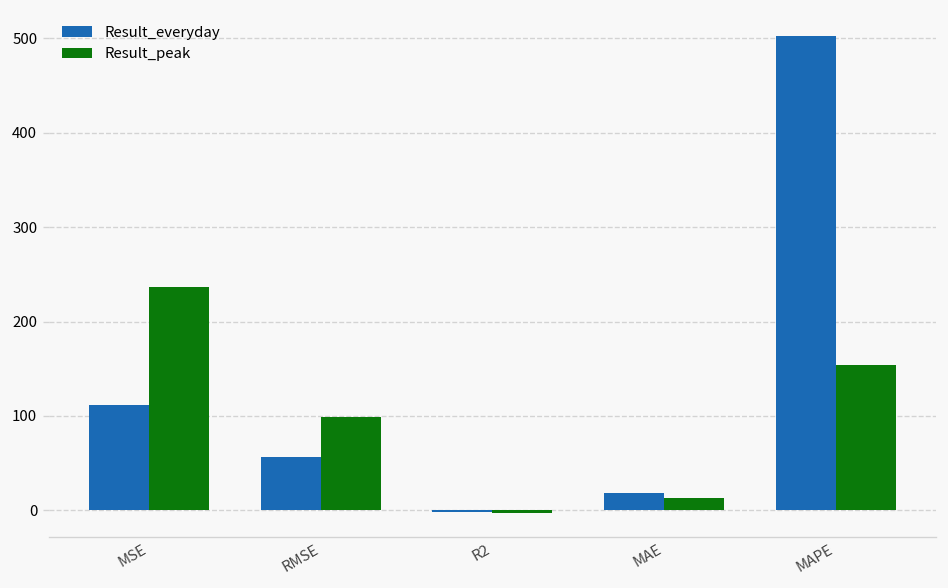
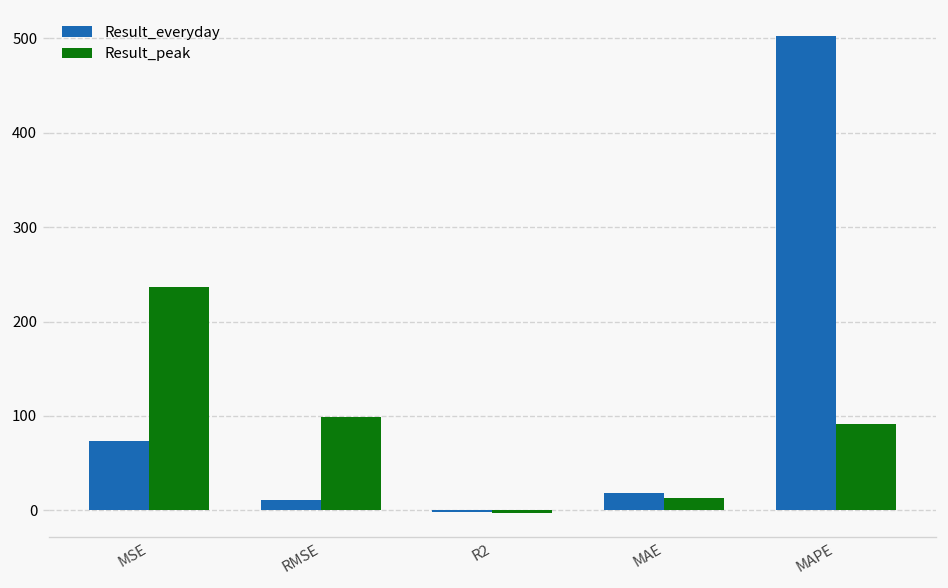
Result_everyday, MSE: 110 -> 70
Result_everyday, RMSE: 60 -> 10
Result_peak, MAPE: 150 -> 90
